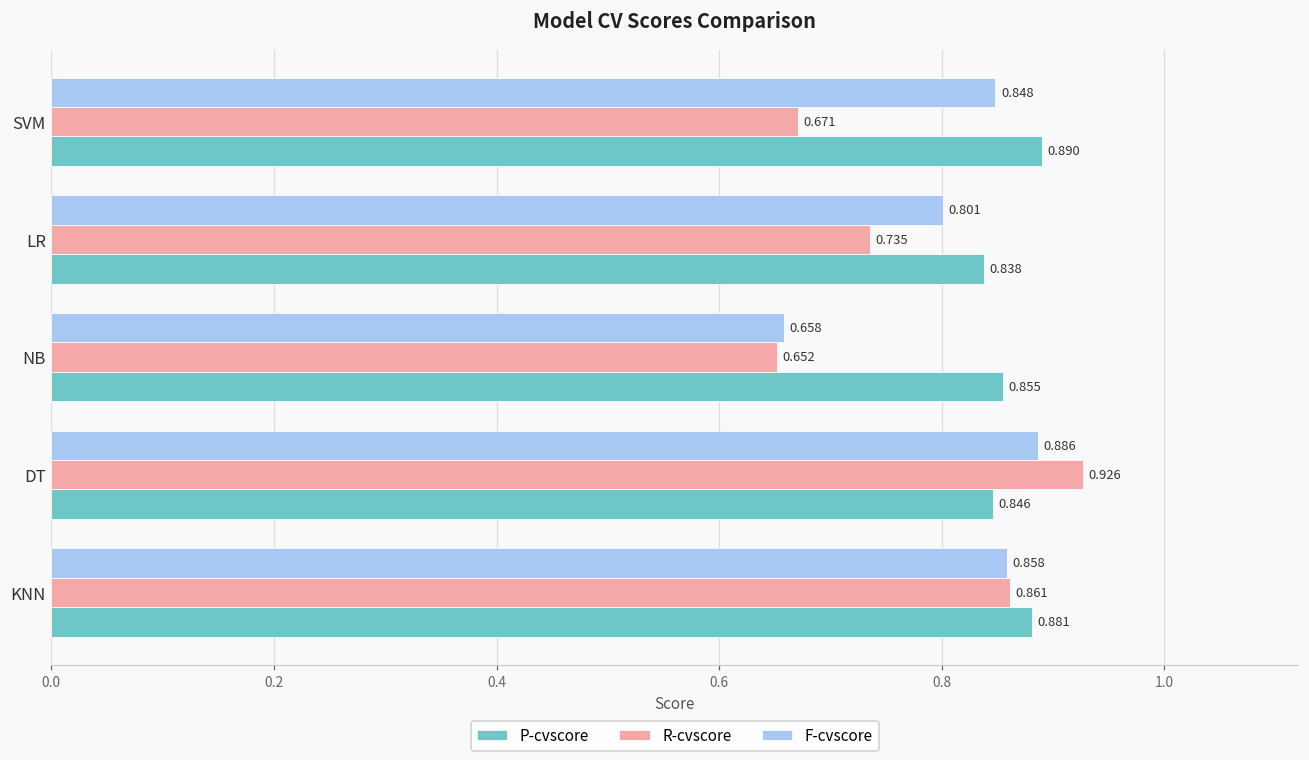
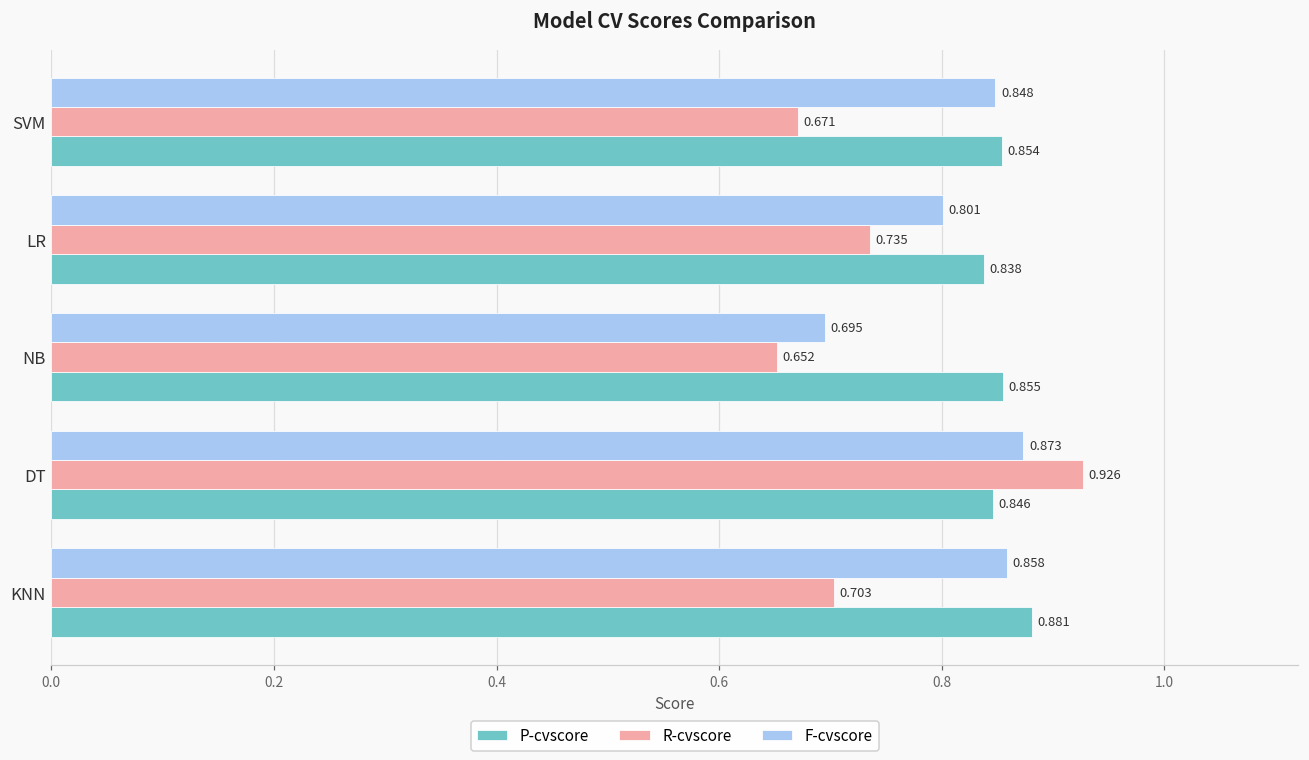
P-cvscore, SVM: 0.890 -> 0.854
F-cvscore, NB: 0.658 -> 0.695
F-cvscore, DT: 0.886 -> 0.873
R-cvscore, KNN: 0.861 -> 0.703
